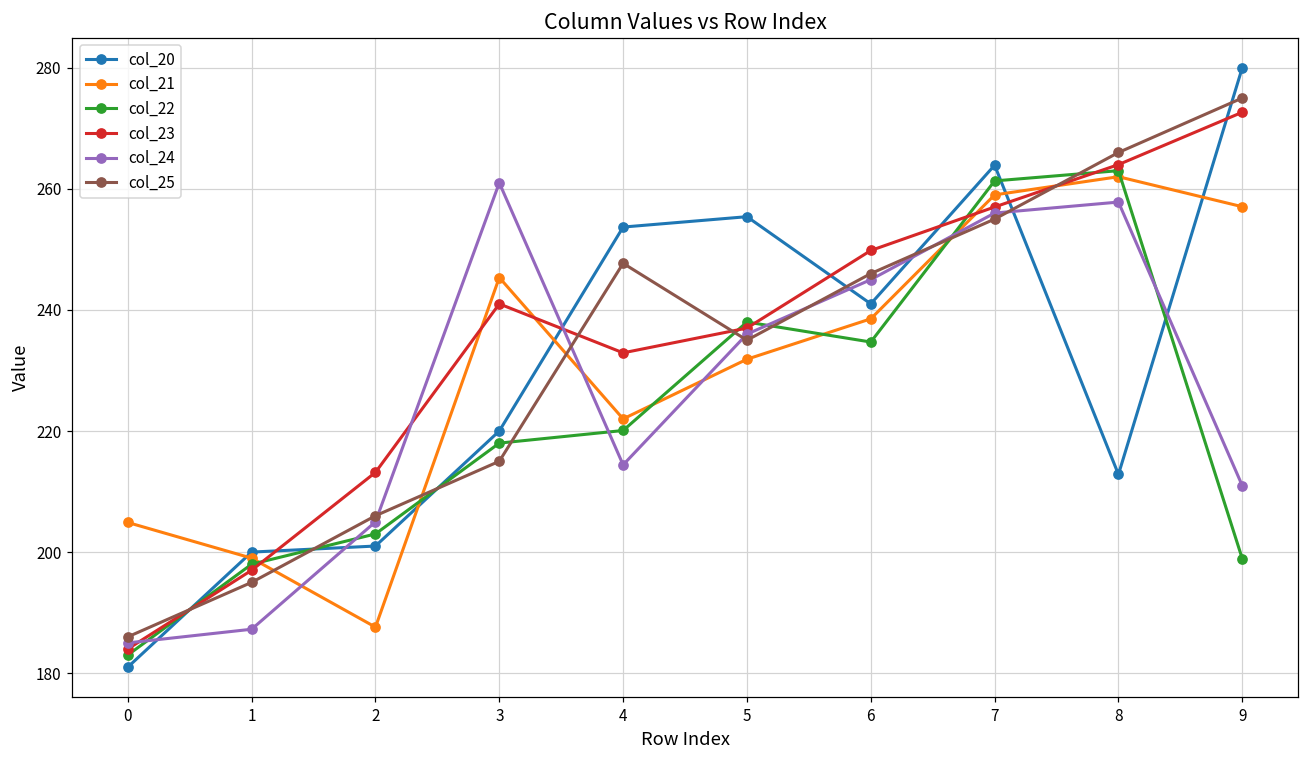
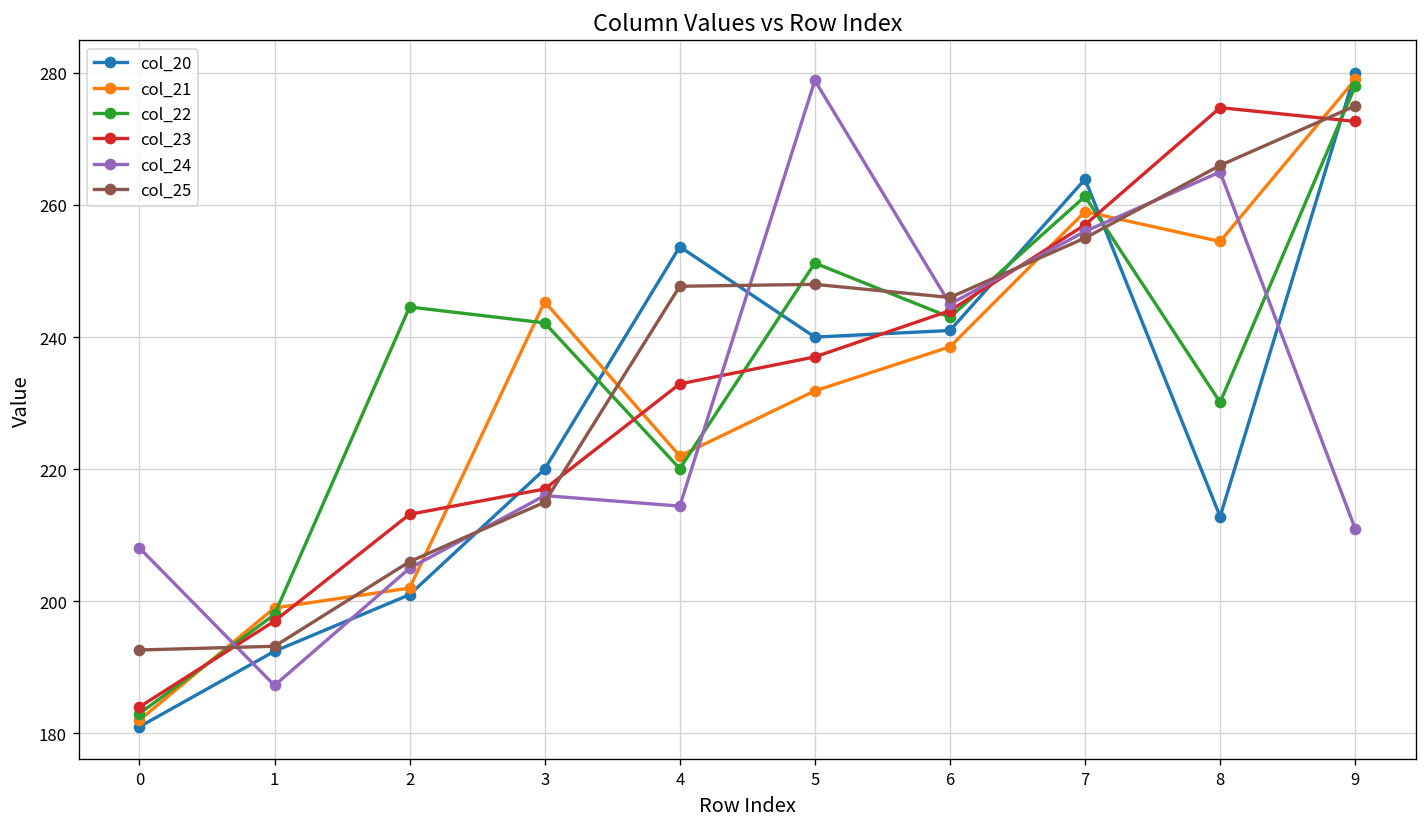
col_21, 0: 205 -> 182
col_24, 0: 185 -> 208
col_25, 0: 186 -> 193
col_20, 1: 200 -> 192
col_25, 1: 195 -> 193
col_21, 2: 188 -> 202
col_22, 2: 203 -> 245
col_22, 3: 218 -> 242
col_23, 3: 241 -> 217
col_24, 3: 261 -> 216
col_20, 5: 255 -> 240
col_22, 5: 238 -> 251
col_24, 5: 236 -> 279
col_25, 5: 235 -> 248
col_22, 6: 235 -> 243
col_23, 6: 250 -> 244
col_21, 8: 262 -> 254
col_22, 8: 263 -> 230
col_23, 8: 264 -> 275
col_24, 8: 258 -> 265
col_21, 9: 257 -> 279
col_22, 9: 199 -> 278
